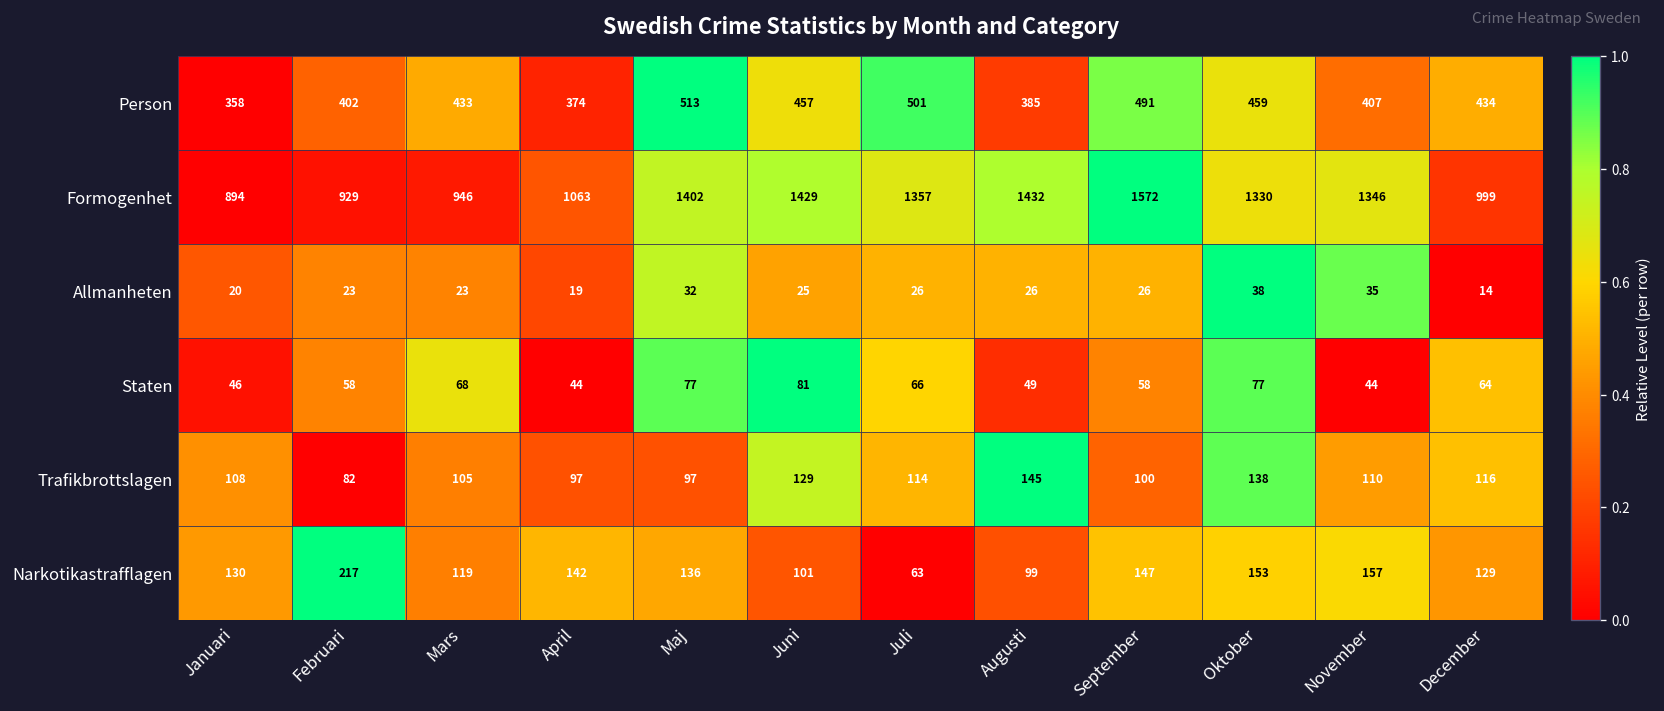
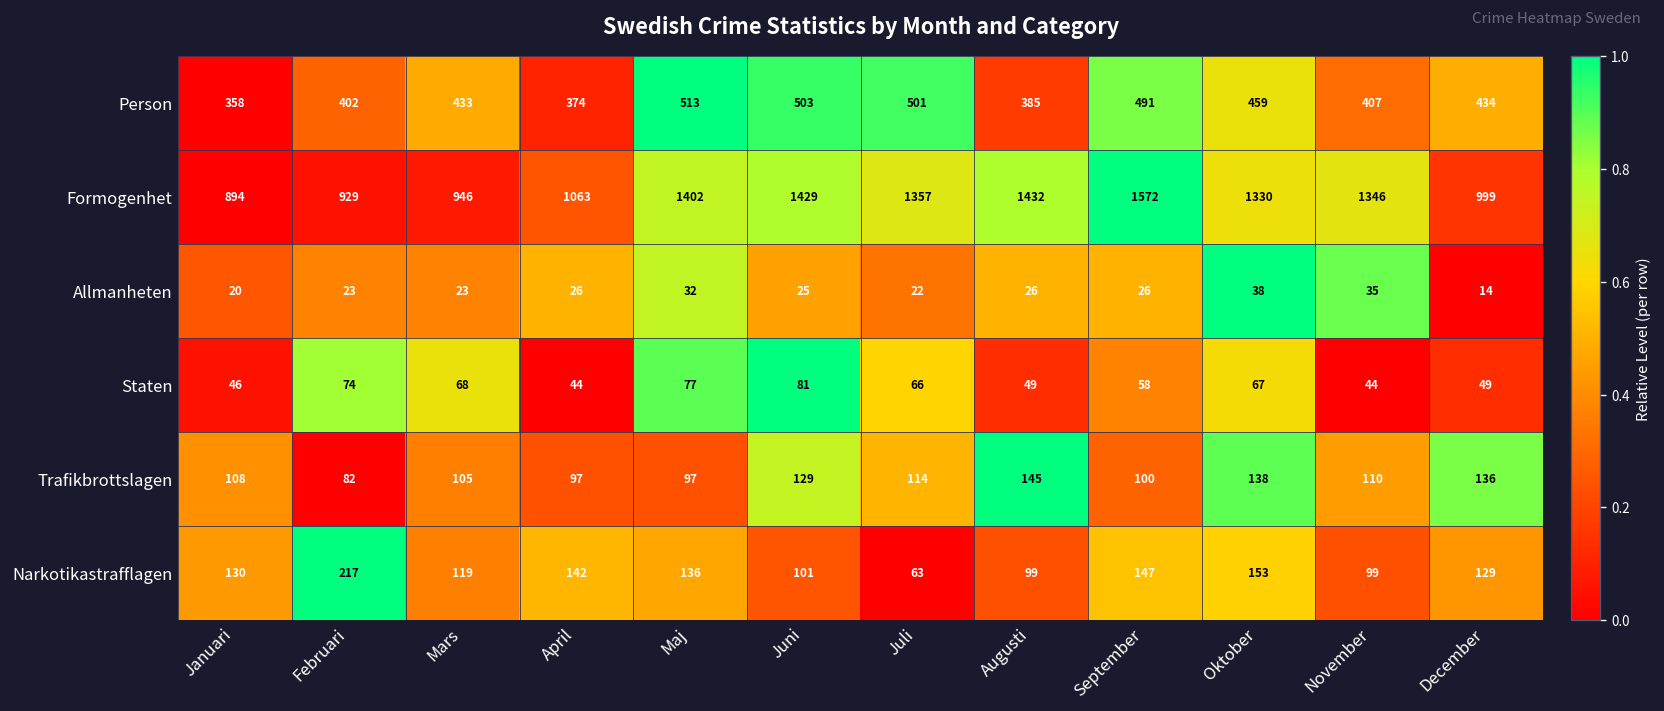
Person, Juni: 457 -> 503
Allmanheten, April: 19 -> 26
Allmanheten, Juli: 26 -> 22
Staten, Februari: 58 -> 74
Staten, Oktober: 77 -> 67
Staten, December: 64 -> 49
Trafikbrottslagen, December: 116 -> 136
Narkotikastrafflagen, November: 157 -> 99
